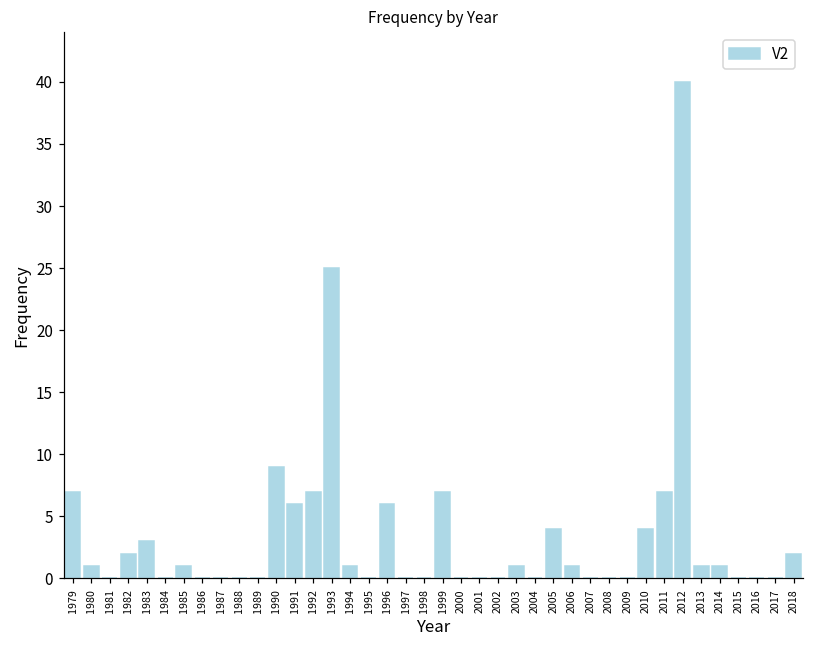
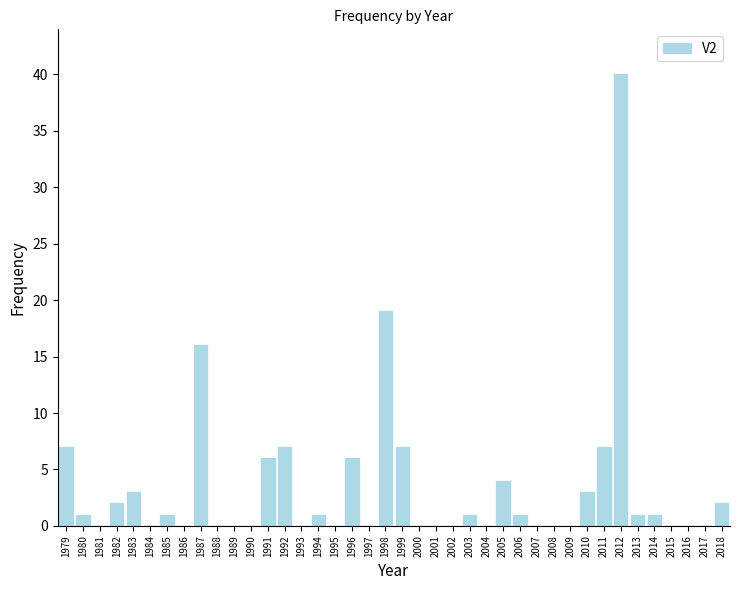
1987: 0 -> 16
1990: 9 -> 0
1993: 25 -> 0
1998: 0 -> 19
2010: 4 -> 3
